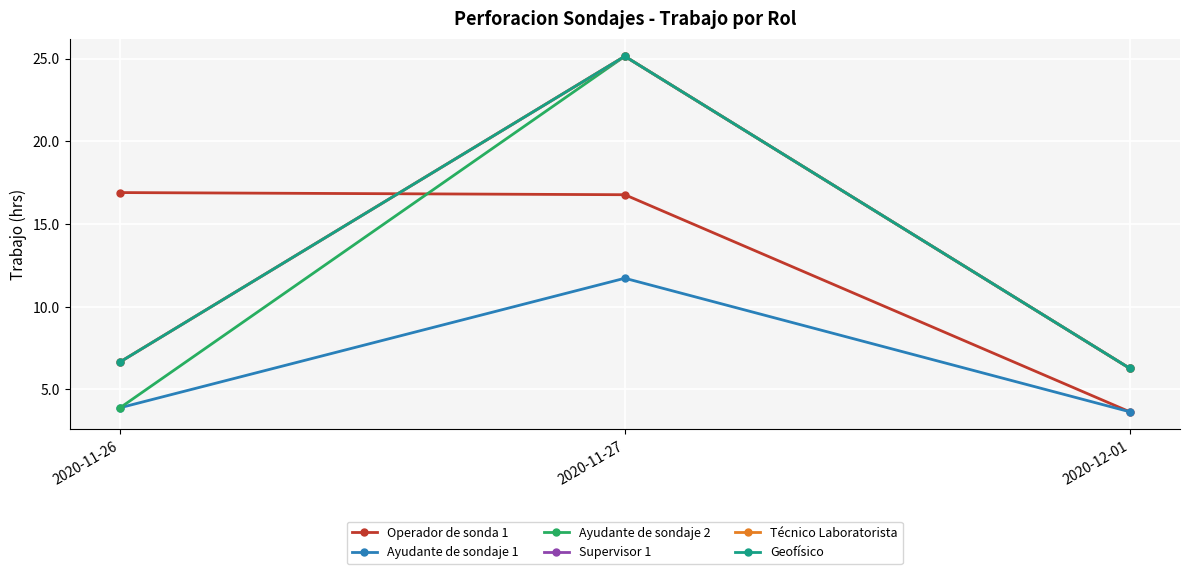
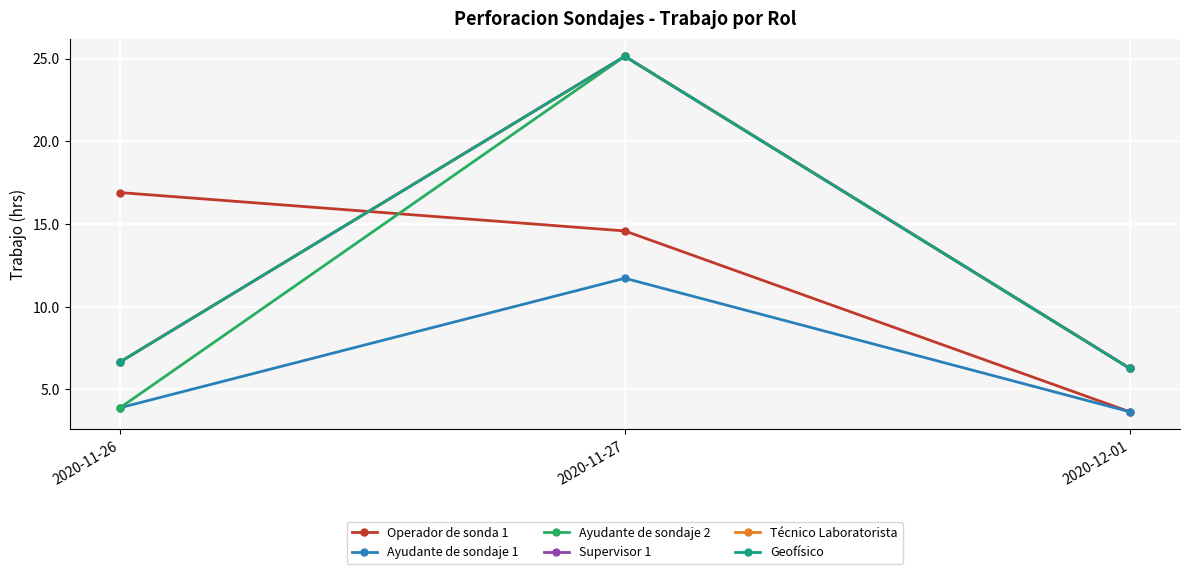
Operador de sonda 1, 2020-11-27: 16.8 -> 14.6
